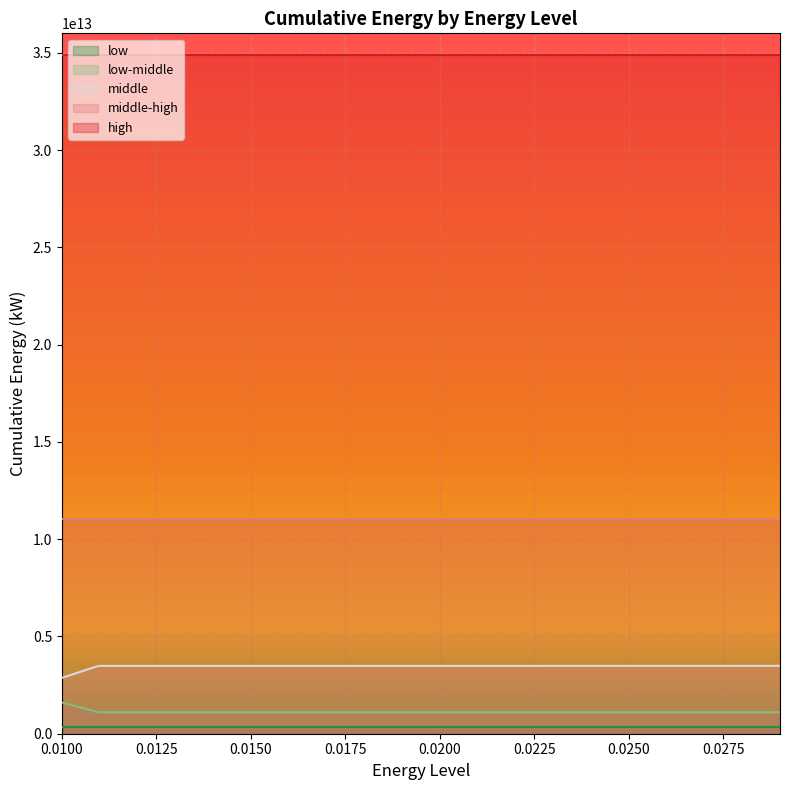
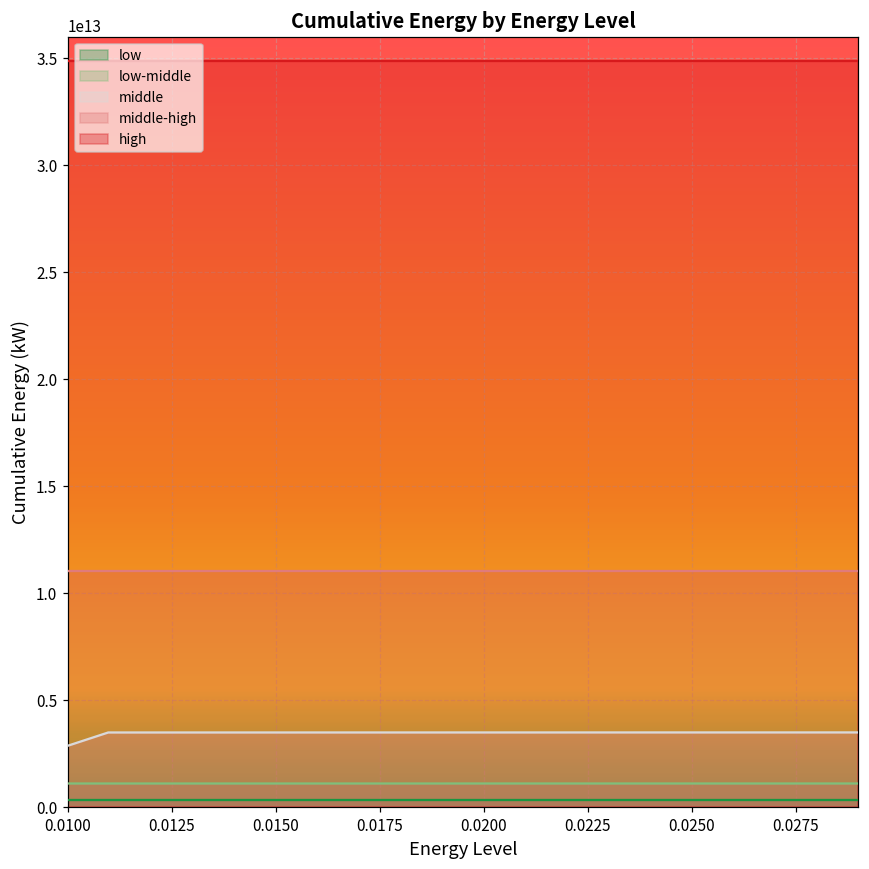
low-middle, 0.0100: 1600000000000 -> 1100000000000
